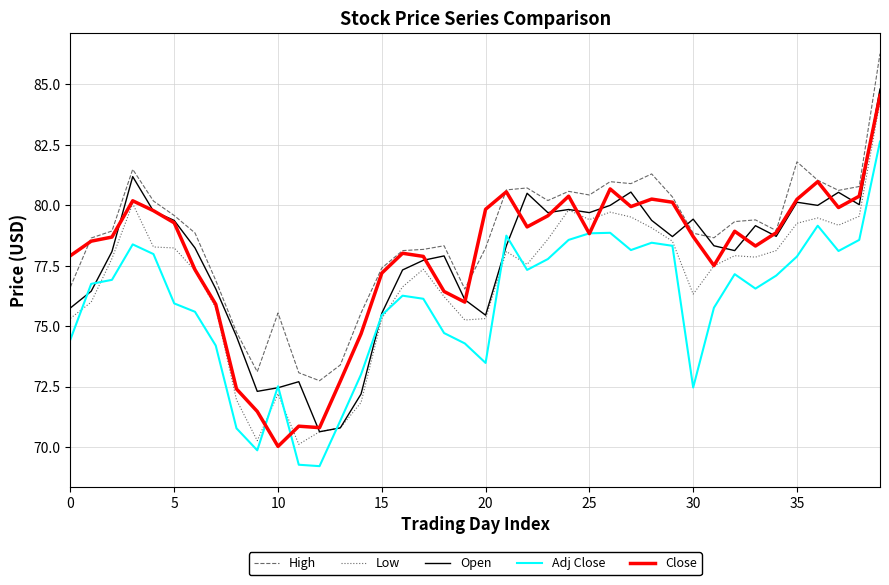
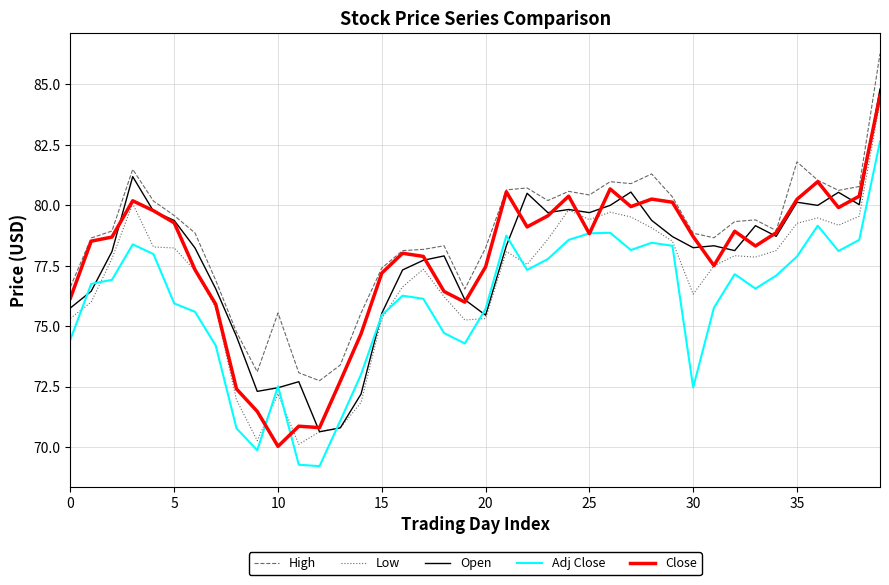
Close, 0: 77.9 -> 76.2
Adj Close, 20: 73.5 -> 75.7
Close, 20: 79.8 -> 77.5
Open, 30: 79.4 -> 78.3
